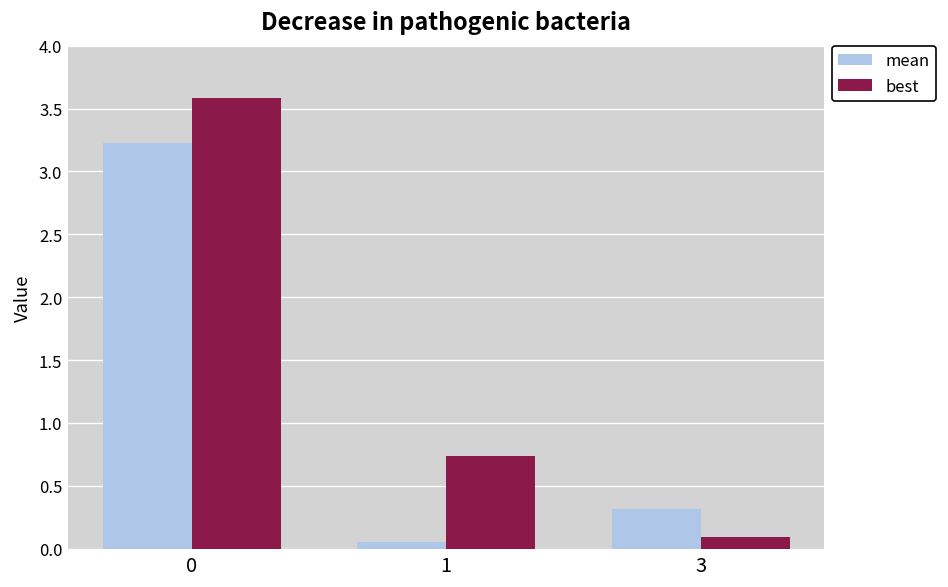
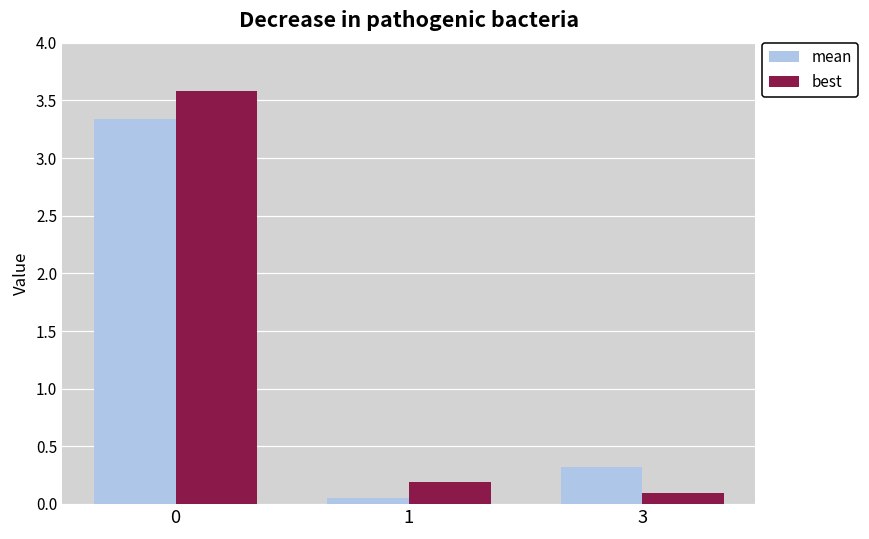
mean, 0: 3.22 -> 3.34
best, 1: 0.74 -> 0.19
